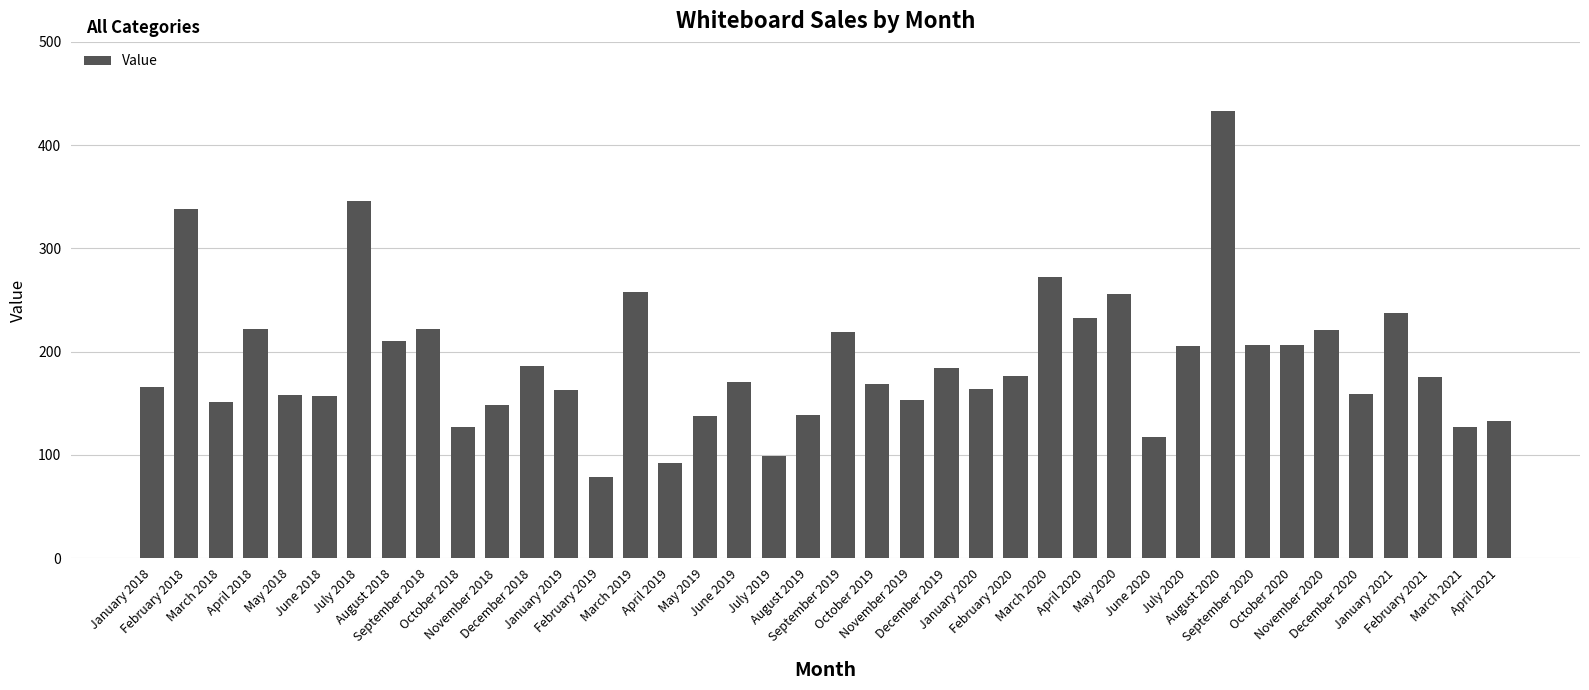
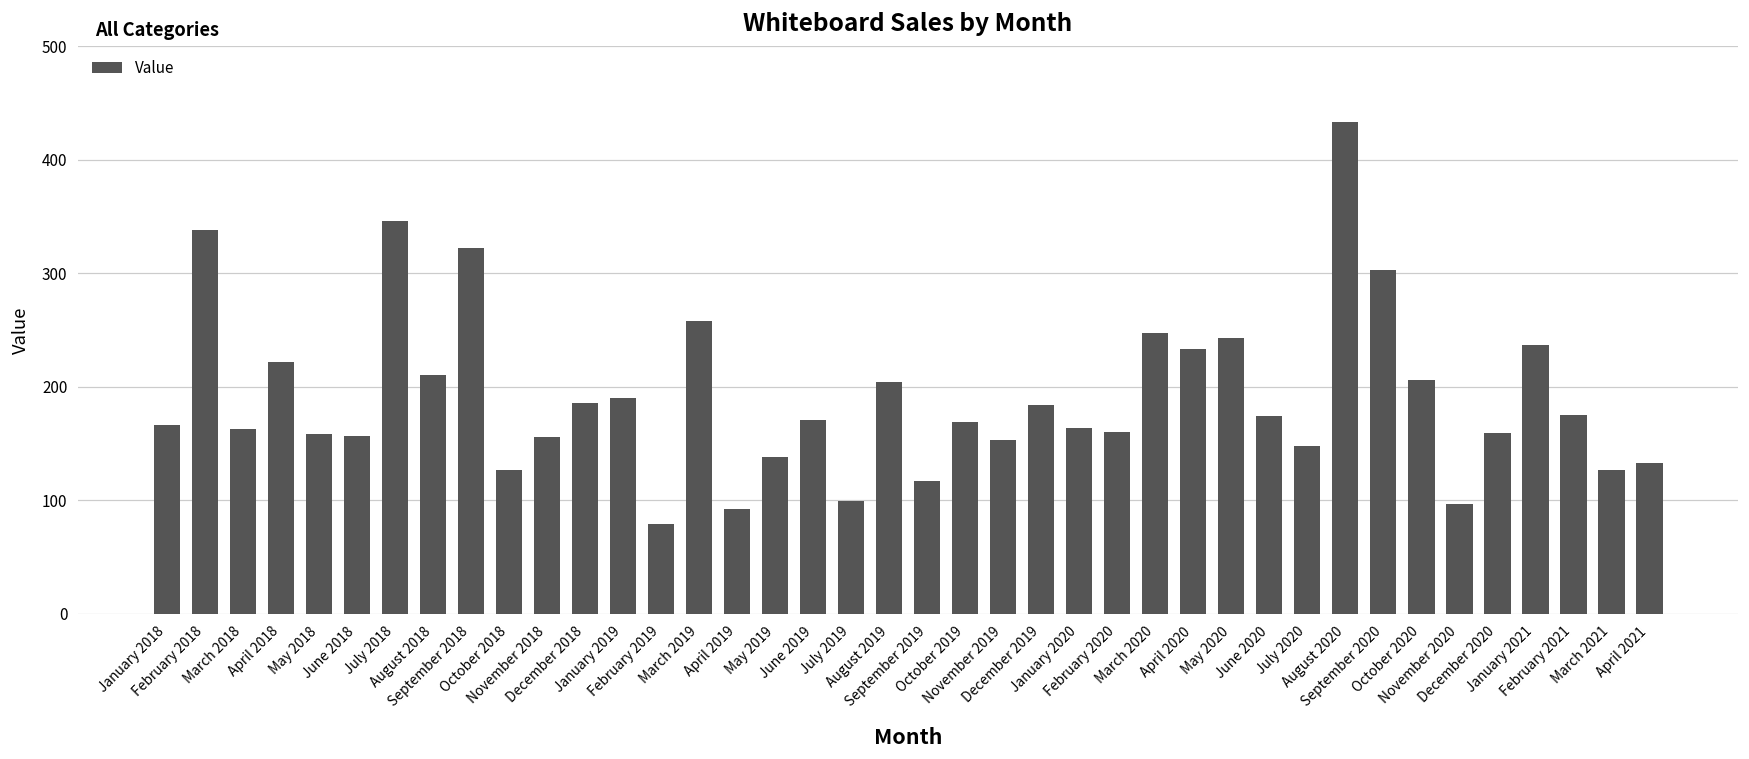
March 2018: 151 -> 163
September 2018: 222 -> 322
November 2018: 148 -> 156
January 2019: 163 -> 190
August 2019: 139 -> 204
September 2019: 219 -> 117
February 2020: 176 -> 160
March 2020: 272 -> 247
May 2020: 256 -> 243
June 2020: 117 -> 174
July 2020: 205 -> 148
September 2020: 206 -> 303
November 2020: 221 -> 97
